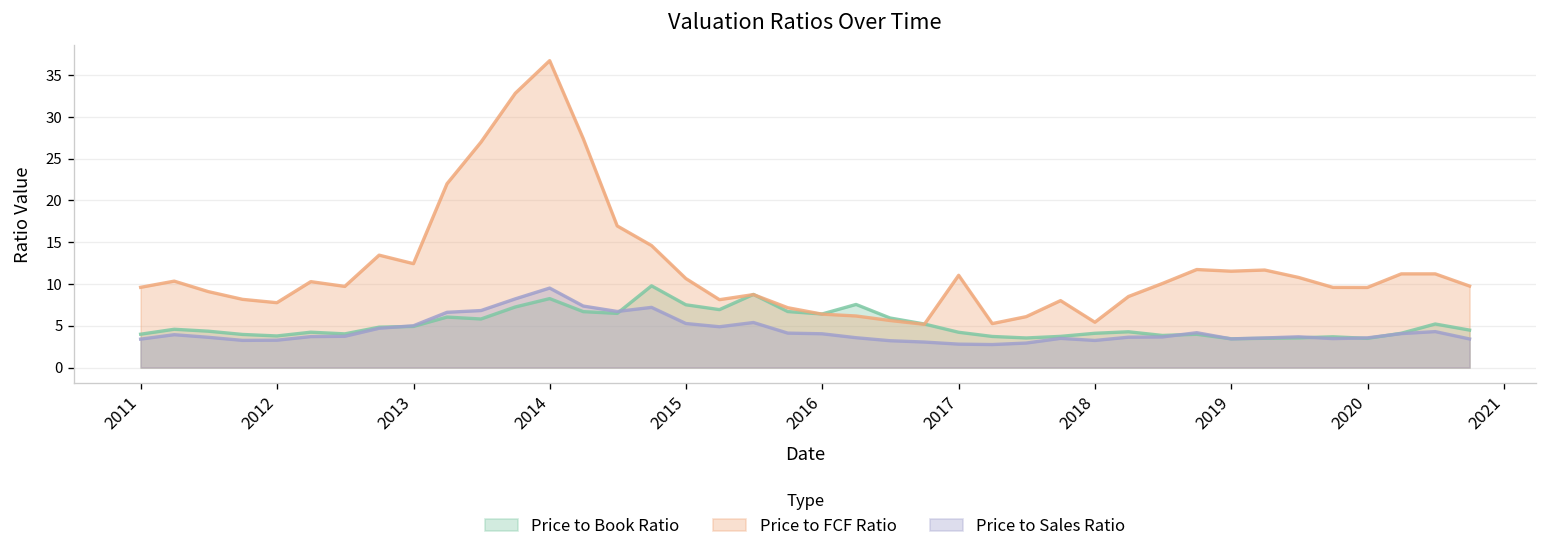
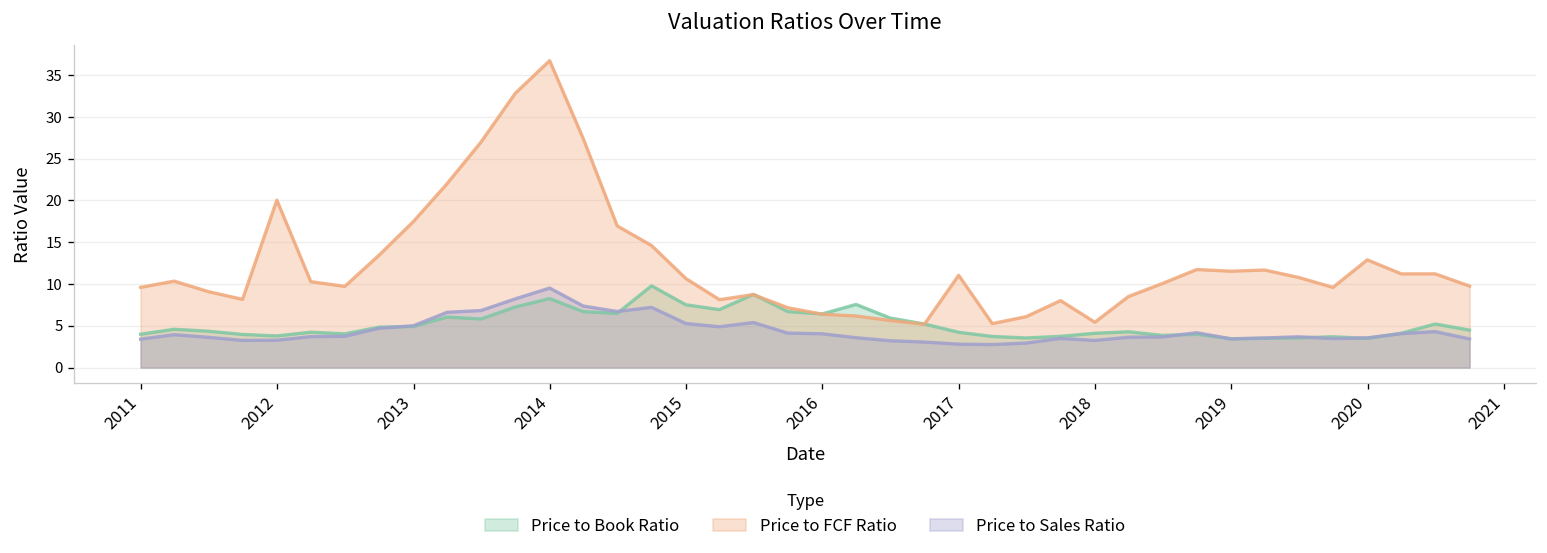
Price to FCF Ratio, 2012: 8 -> 20
Price to FCF Ratio, 2013: 12 -> 17
Price to FCF Ratio, 2020: 10 -> 13
